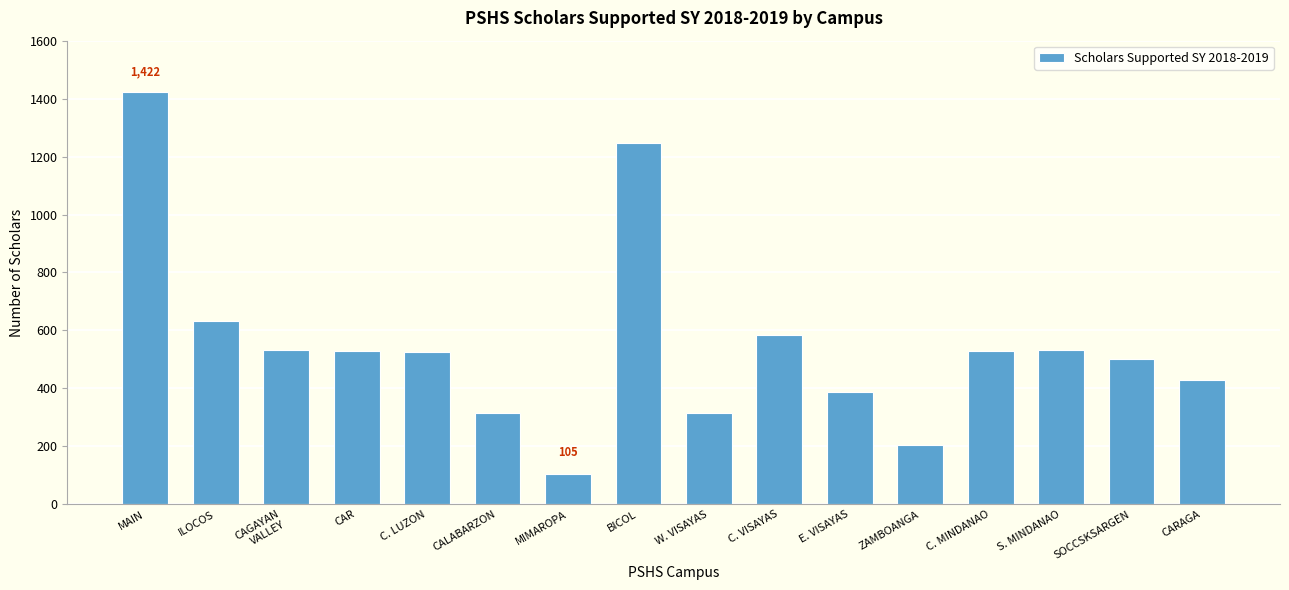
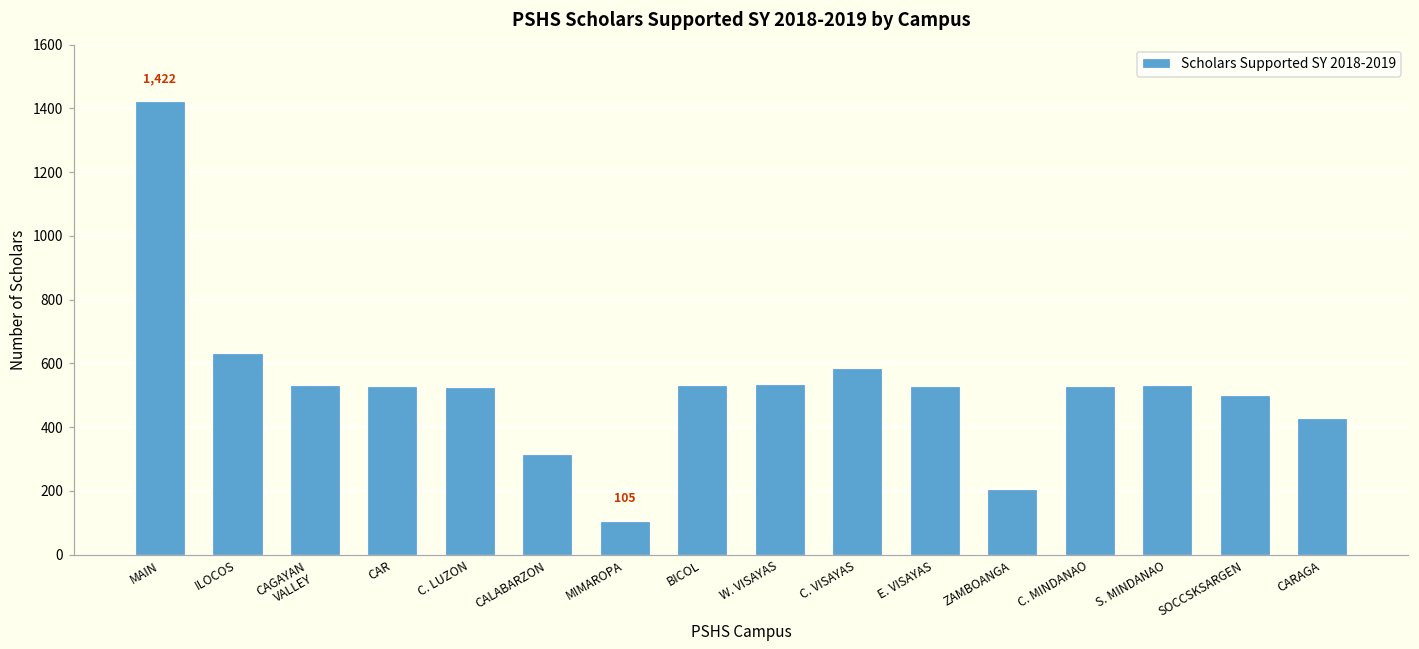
BICOL: 1250 -> 530
W. VISAYAS: 320 -> 540
E. VISAYAS: 390 -> 530
